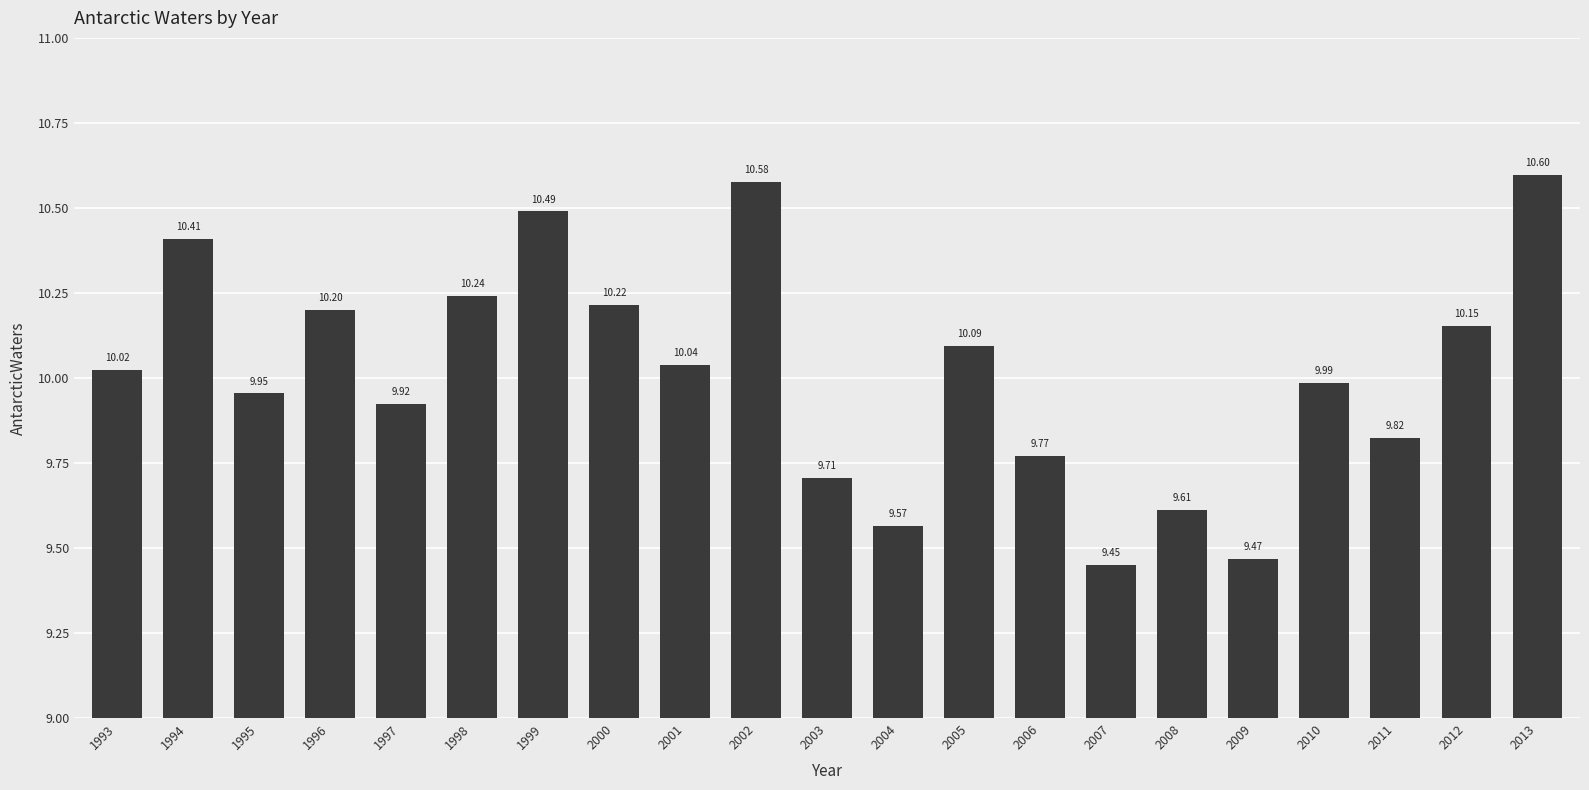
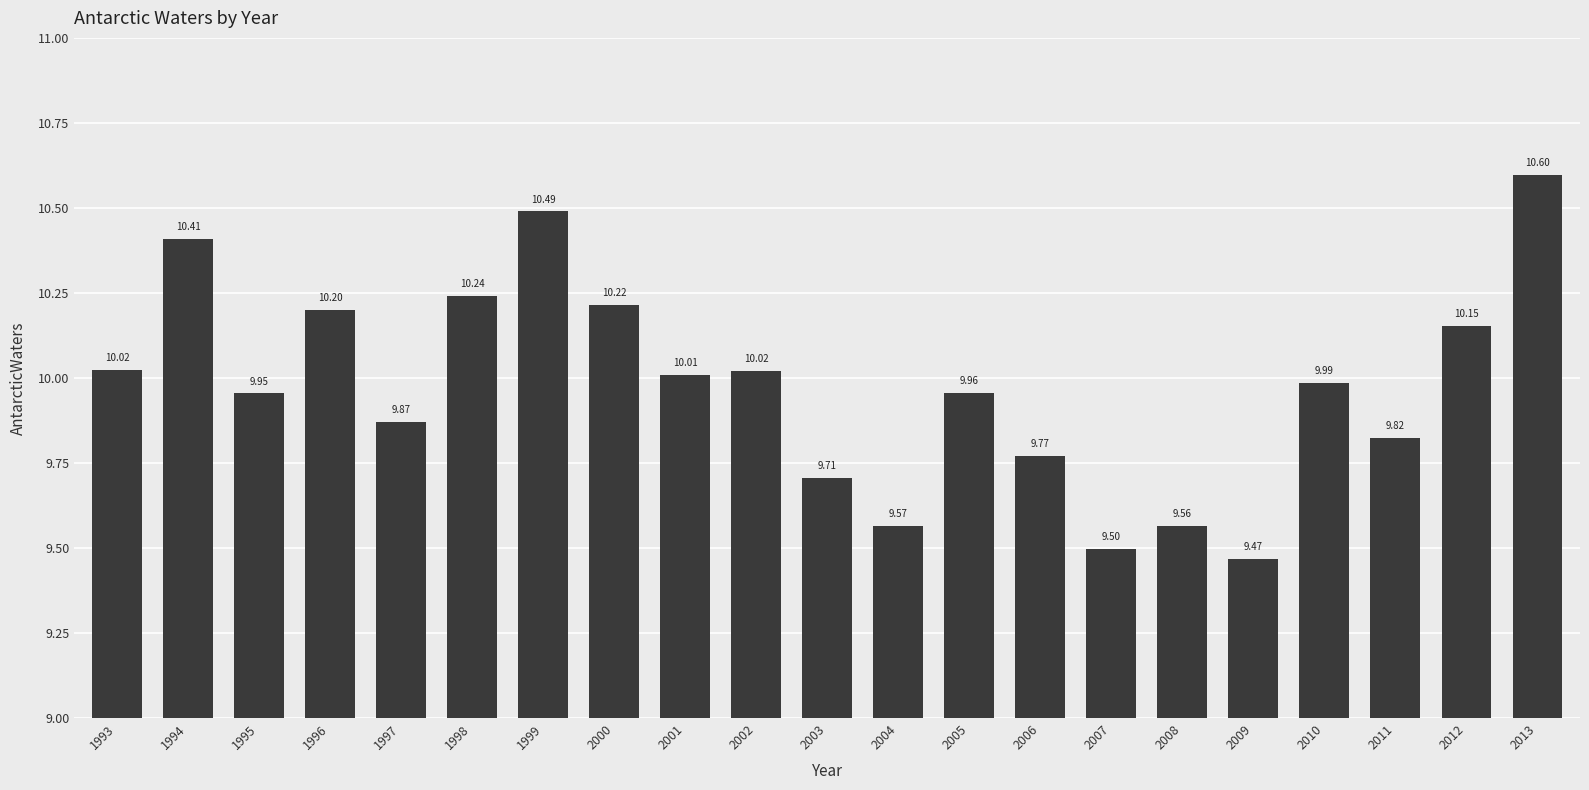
1997: 9.92 -> 9.87
2001: 10.04 -> 10.01
2002: 10.58 -> 10.02
2005: 10.09 -> 9.96
2007: 9.45 -> 9.50
2008: 9.61 -> 9.56
